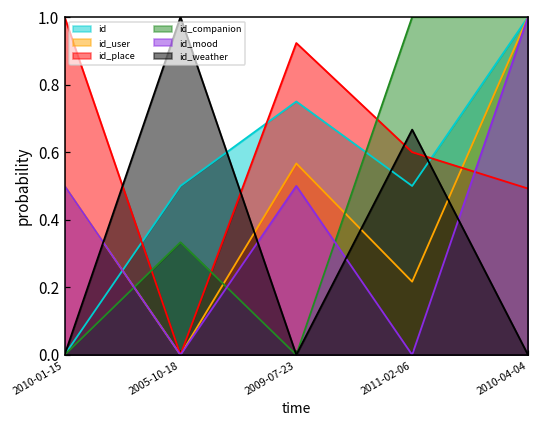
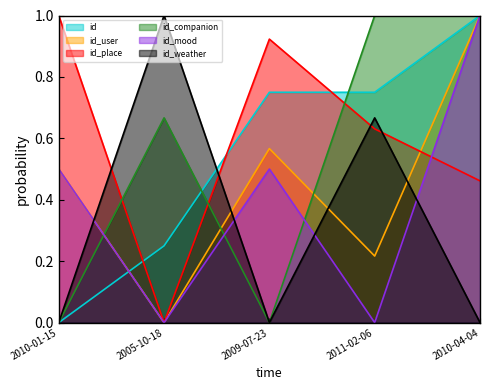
id, 2005-10-18: 0.50 -> 0.25
id_companion, 2005-10-18: 0.33 -> 0.67
id, 2011-02-06: 0.50 -> 0.75
id_place, 2011-02-06: 0.60 -> 0.63
id_place, 2010-04-04: 0.49 -> 0.46
